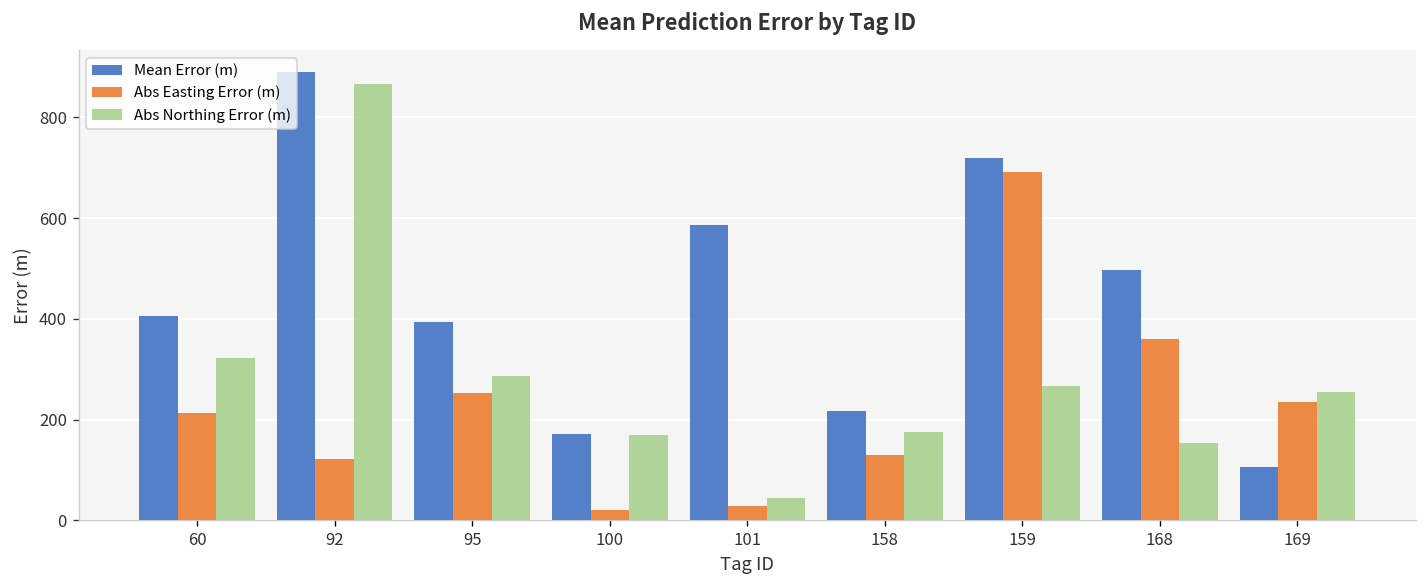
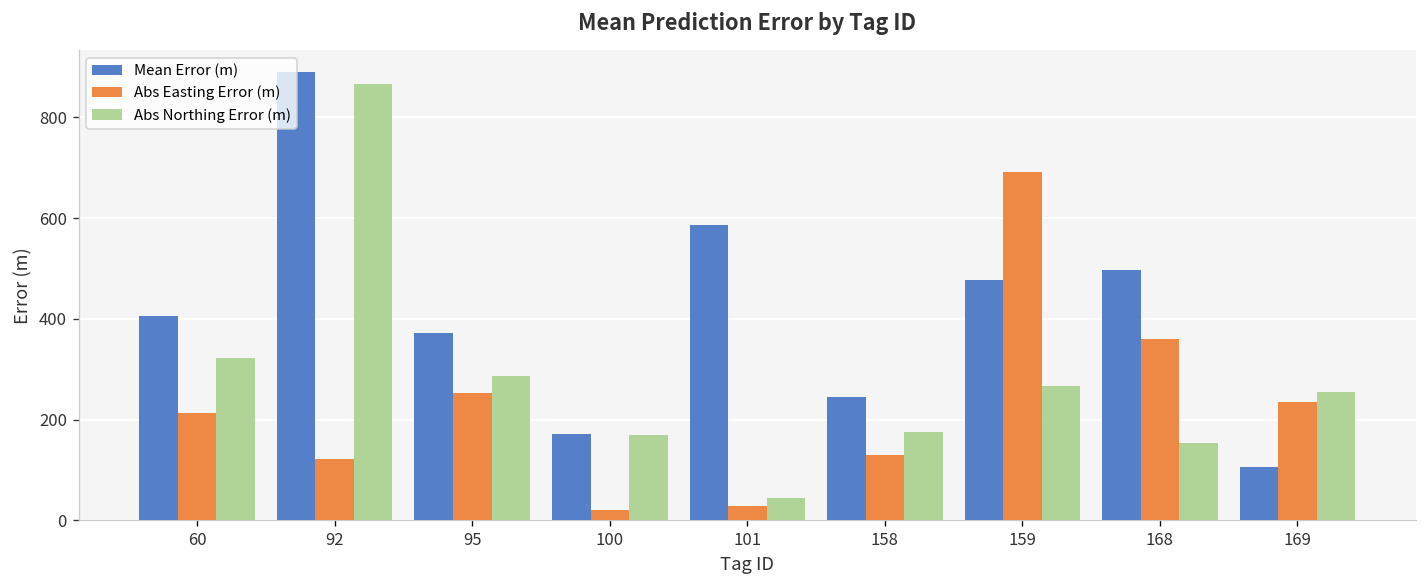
Mean Error (m), 95: 390 -> 370
Mean Error (m), 158: 220 -> 240
Mean Error (m), 159: 720 -> 480
